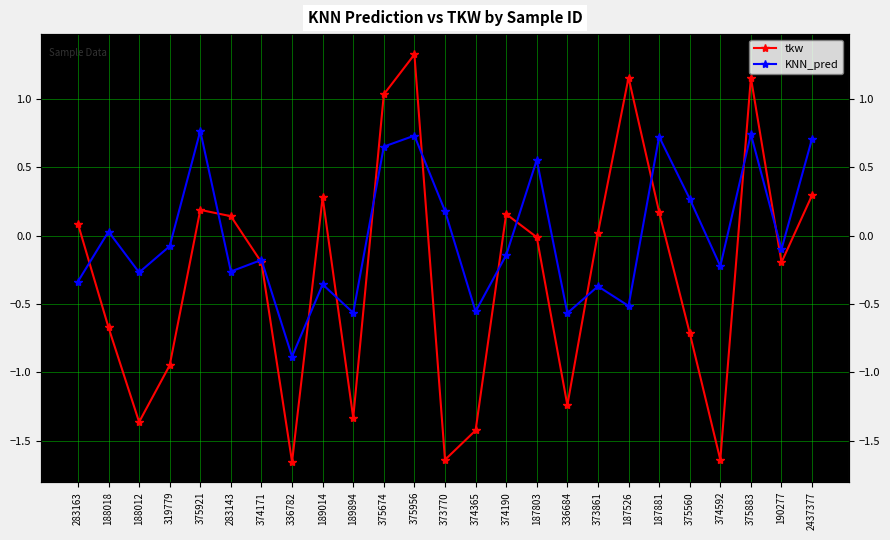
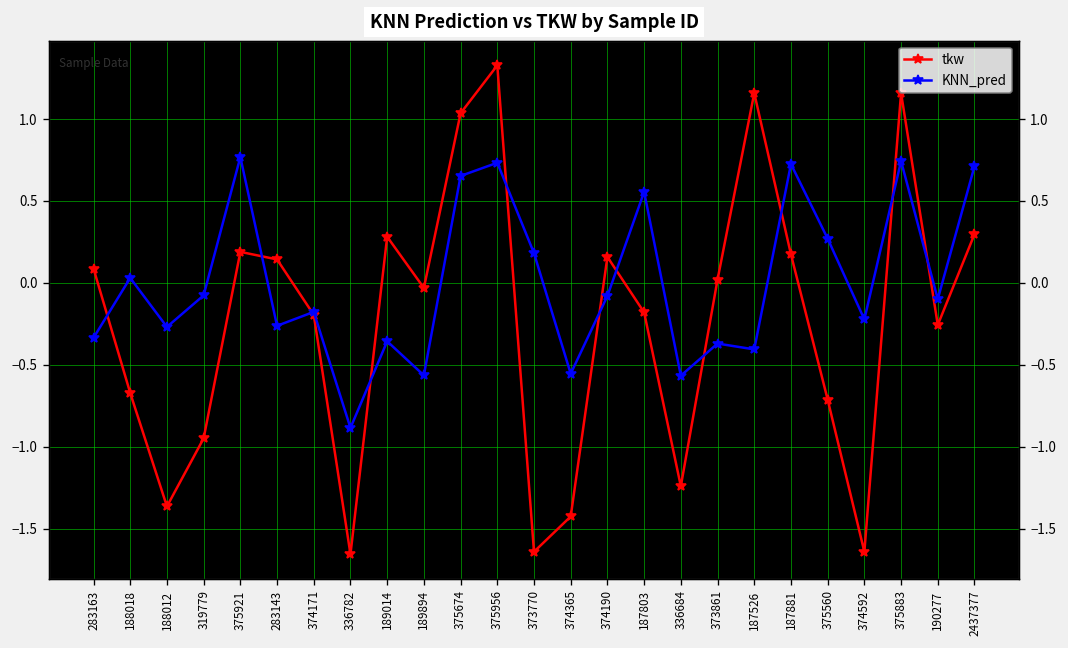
tkw, 189894: -1.33 -> -0.03
KNN_pred, 374190: -0.14 -> -0.08
tkw, 187803: -0.01 -> -0.18
KNN_pred, 187526: -0.51 -> -0.41
tkw, 190277: -0.20 -> -0.26
